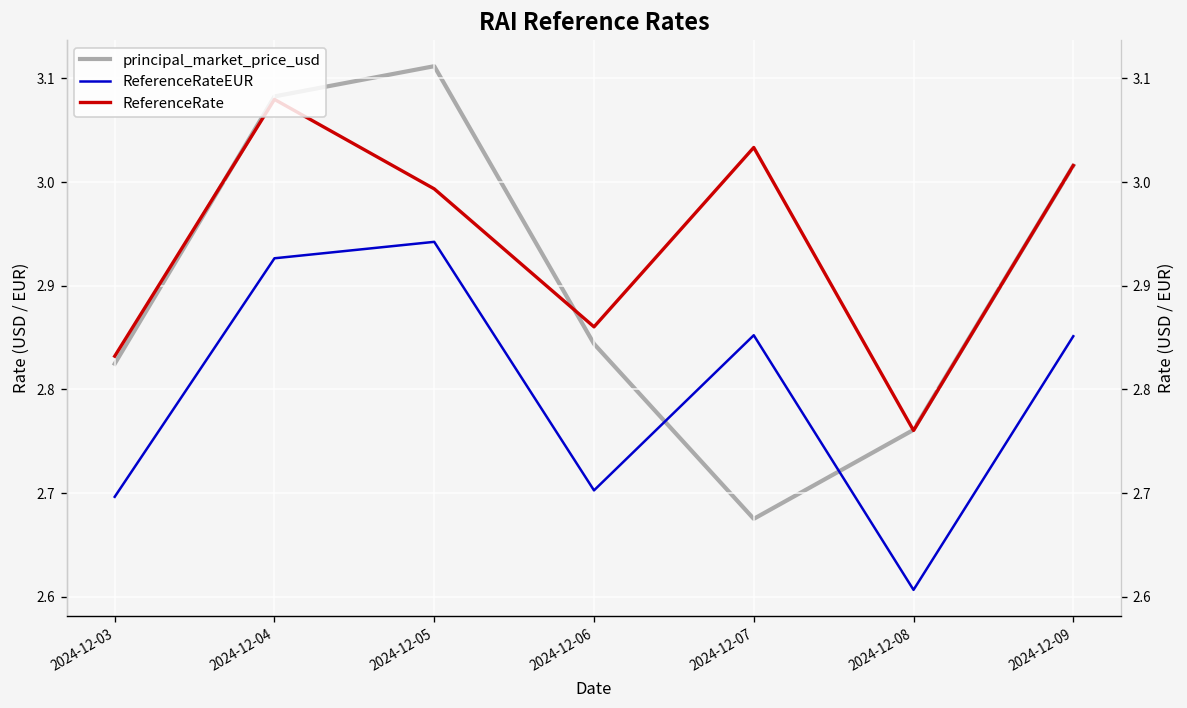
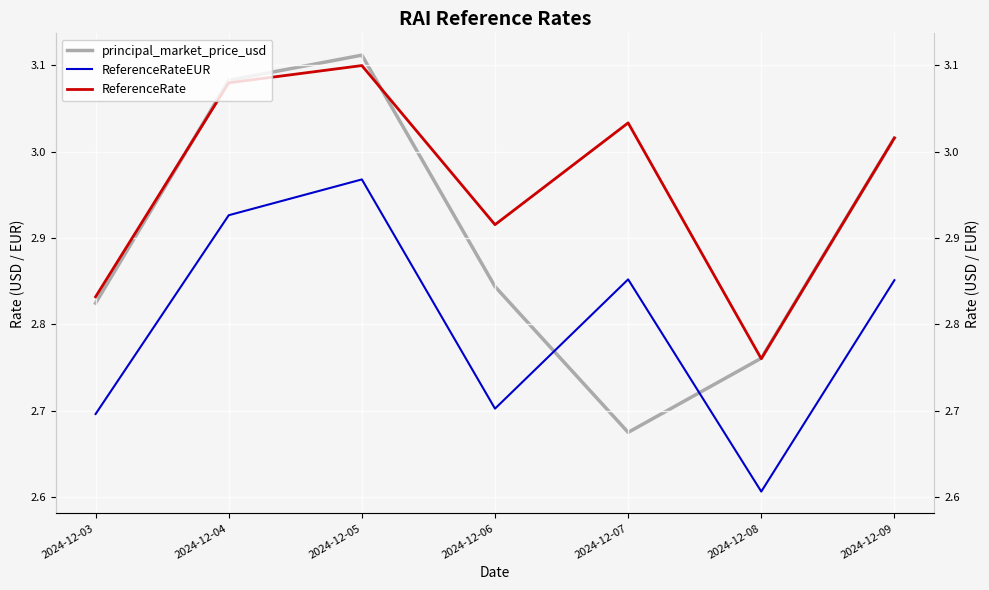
ReferenceRateEUR, 2024-12-05: 2.94 -> 2.97
ReferenceRate, 2024-12-05: 2.99 -> 3.10
ReferenceRate, 2024-12-06: 2.86 -> 2.92
